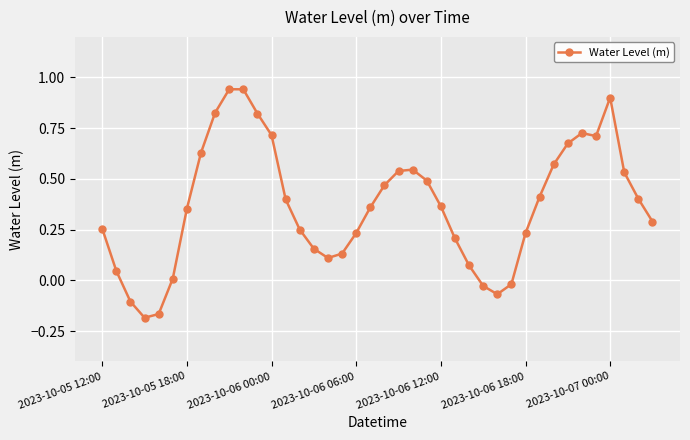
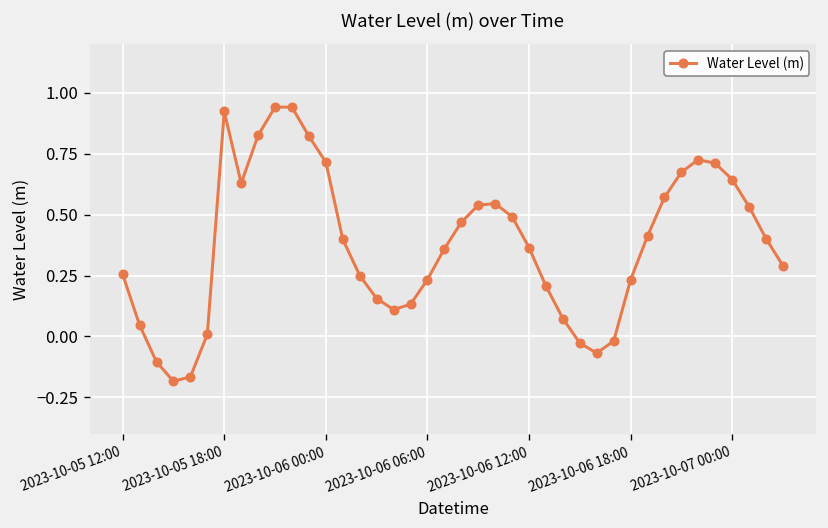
2023-10-05 18:00: 0.35 -> 0.92
2023-10-07 00:00: 0.90 -> 0.64
